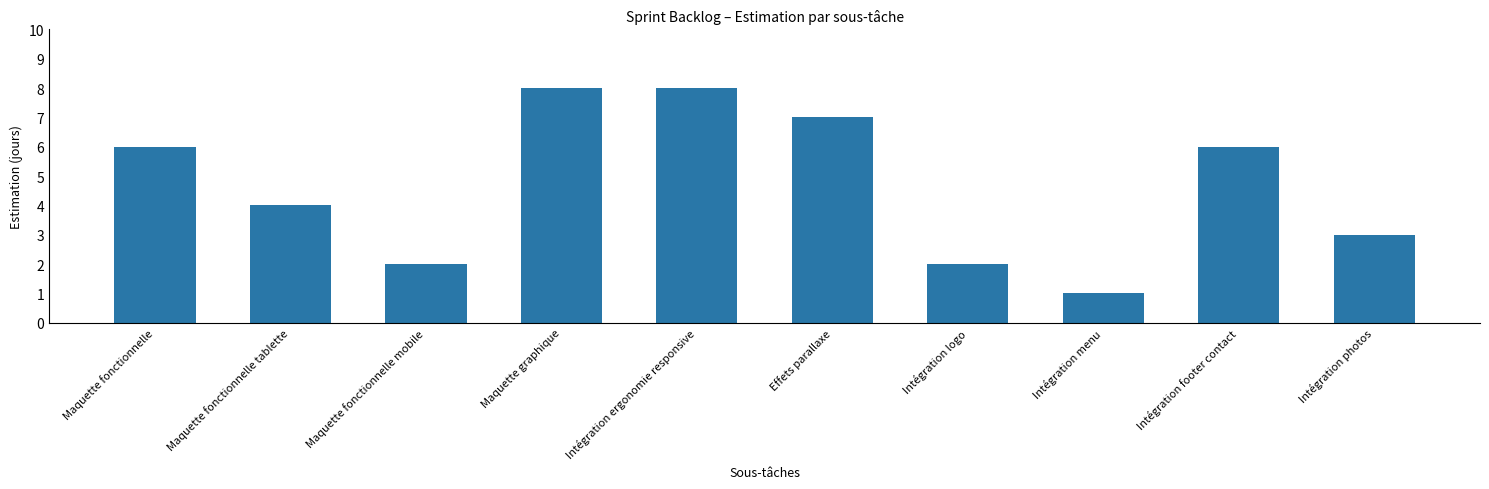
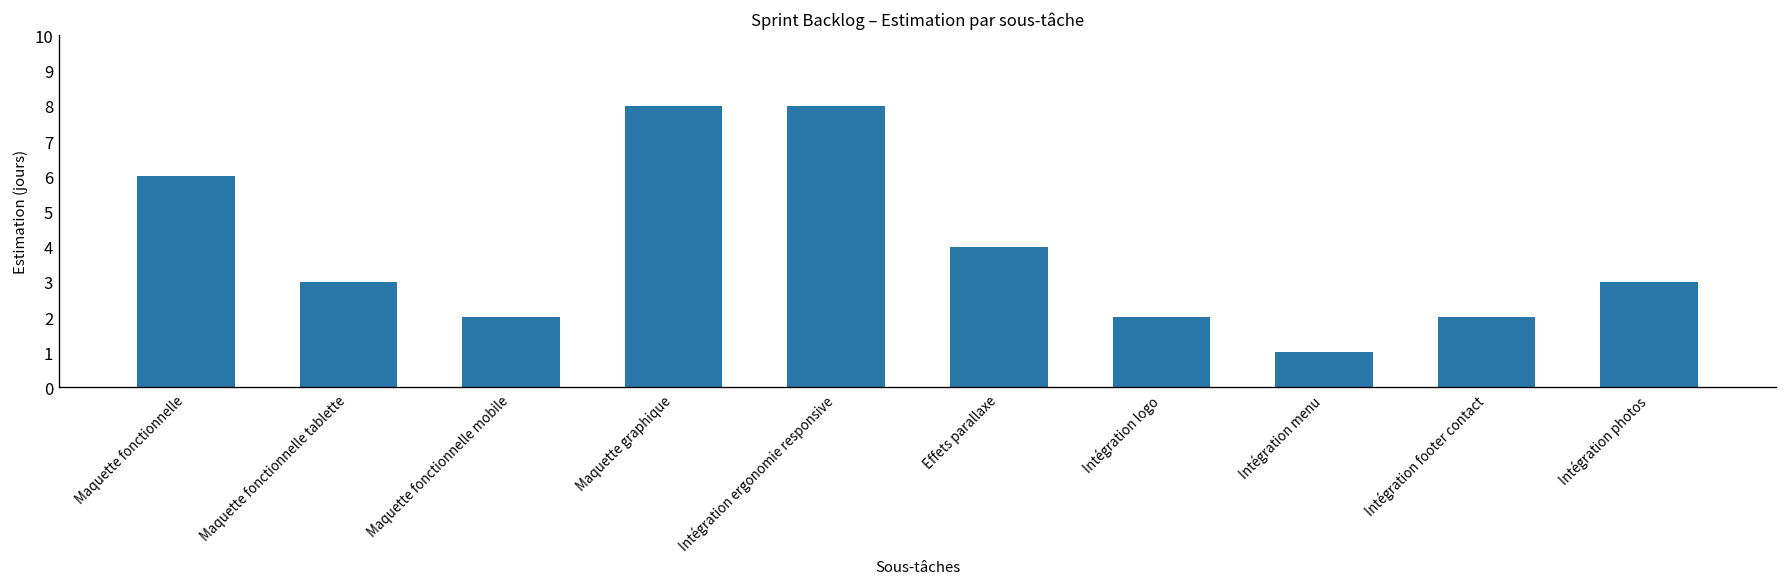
Maquette fonctionnelle tablette: 4 -> 3
Effets parallaxe: 7 -> 4
Intégration footer contact: 6 -> 2
